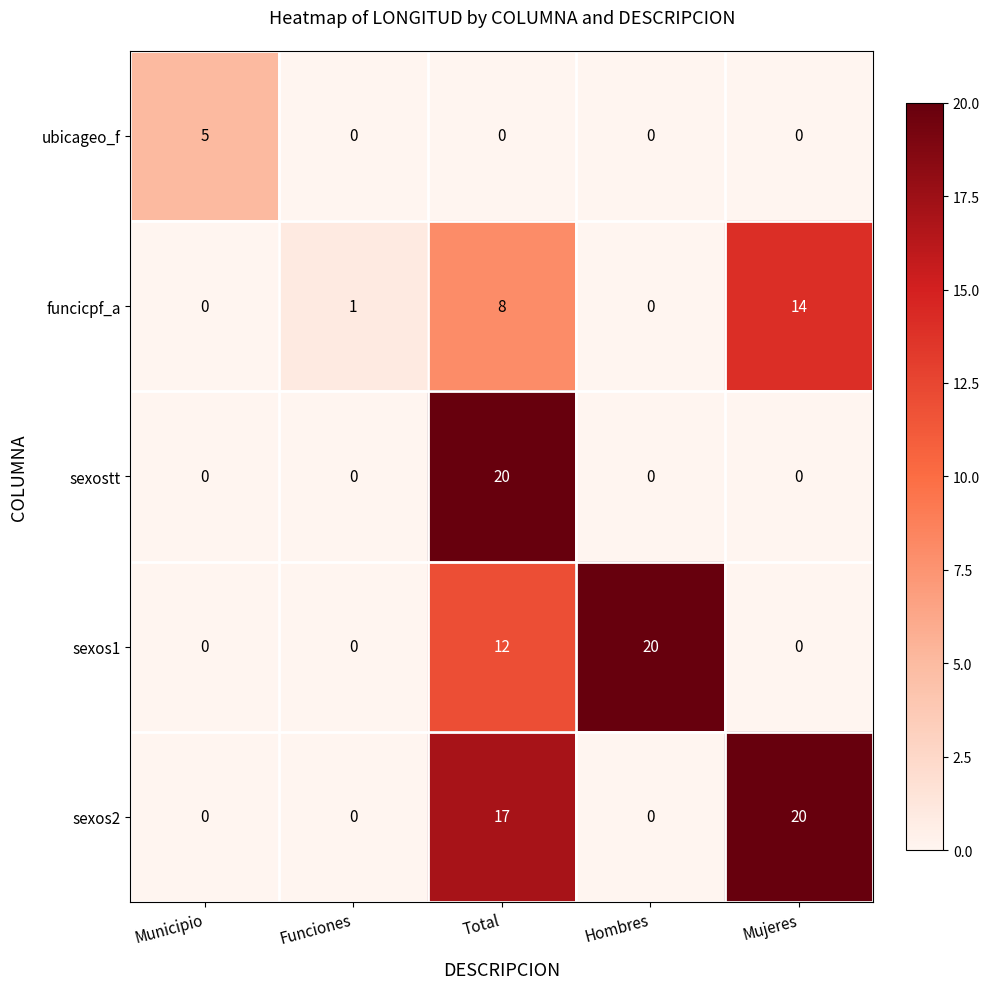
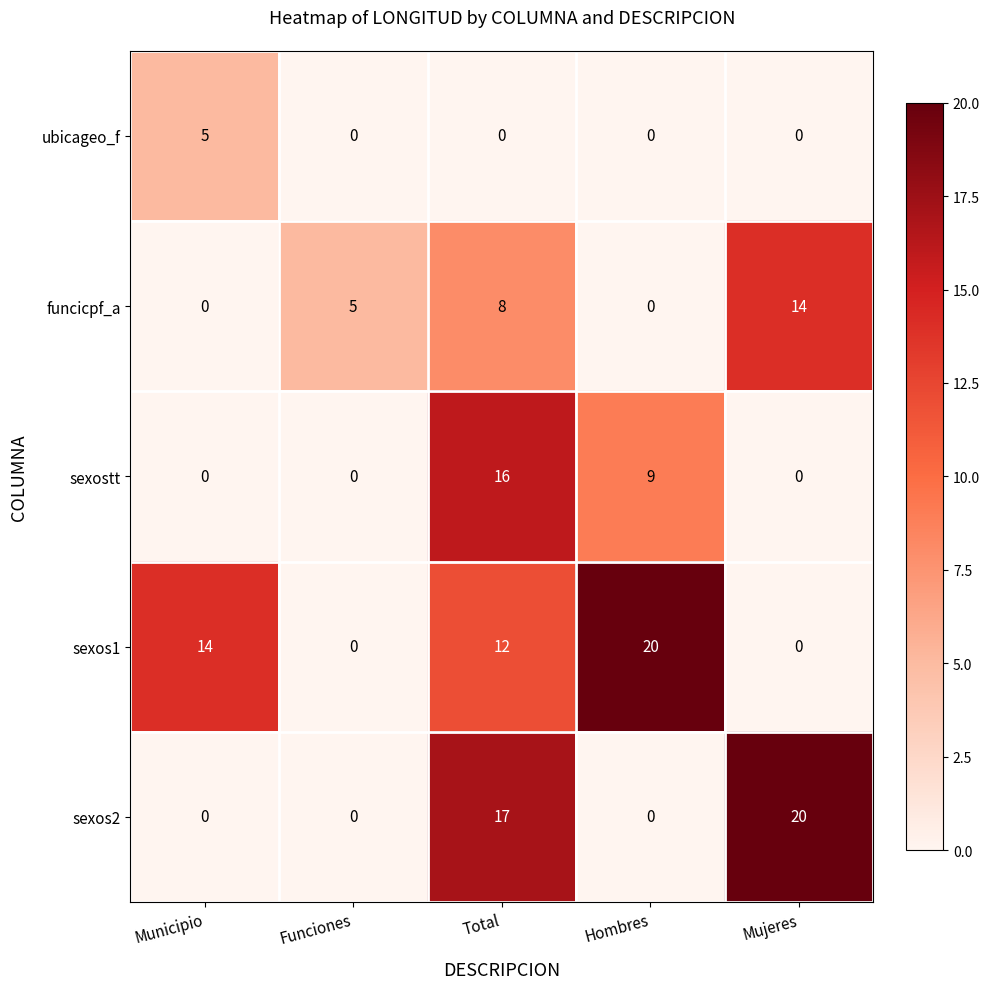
funcicpf_a, Funciones: 1 -> 5
sexostt, Total: 20 -> 16
sexostt, Hombres: 0 -> 9
sexos1, Municipio: 0 -> 14
